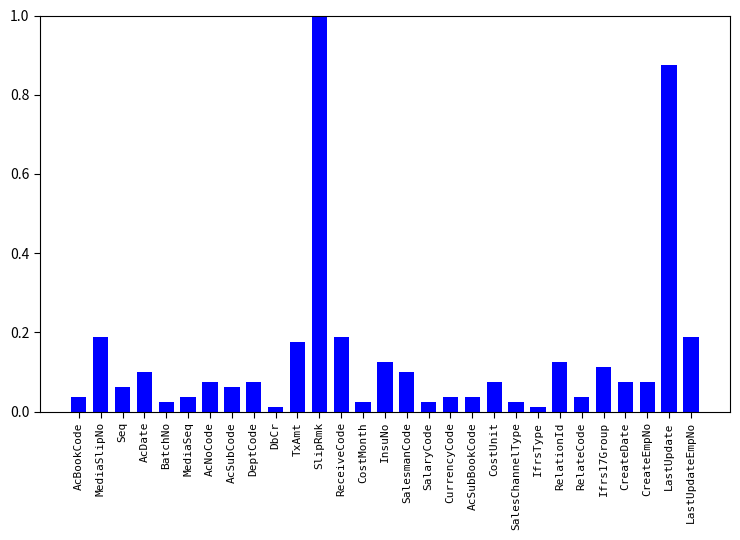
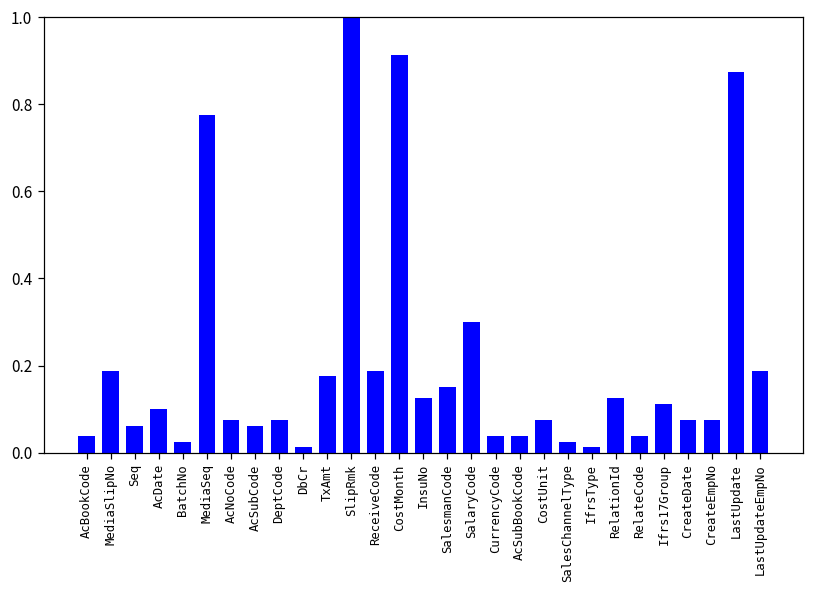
MediaSeq: 0.04 -> 0.78
CostMonth: 0.03 -> 0.91
SalesmanCode: 0.10 -> 0.15
SalaryCode: 0.03 -> 0.30
